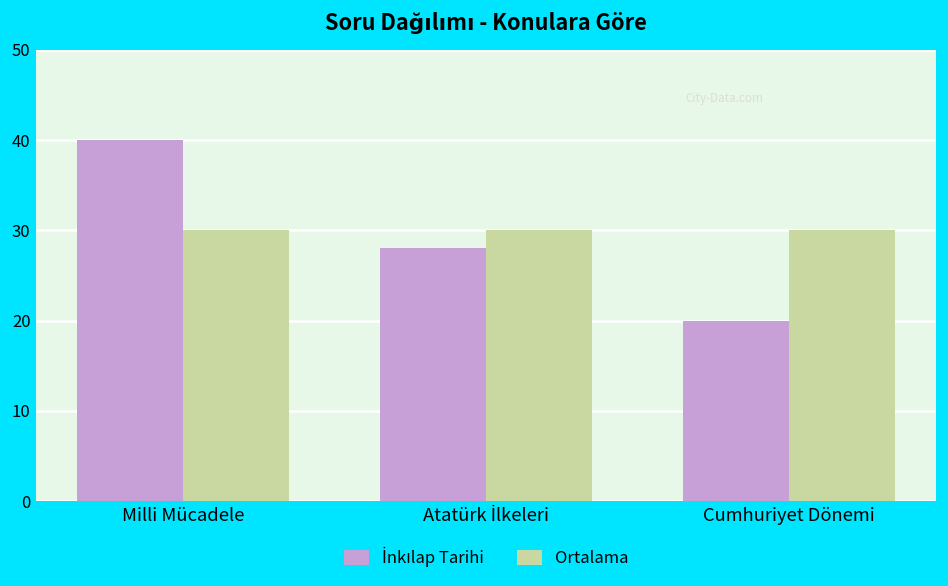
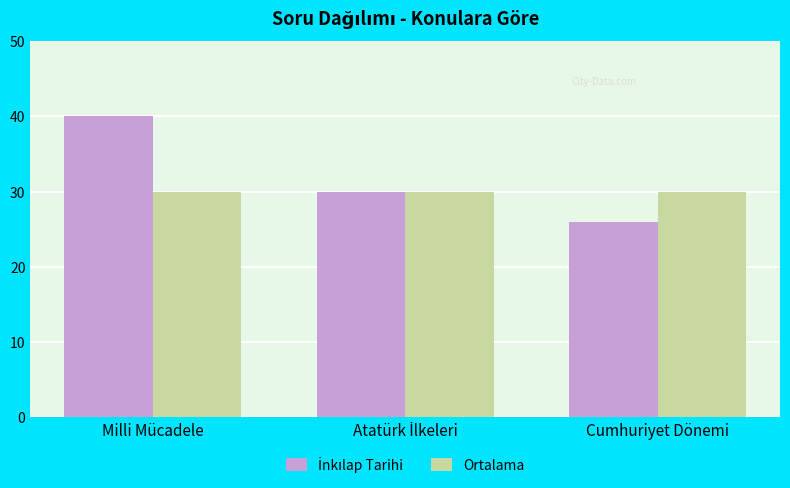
İnkılap Tarihi, Atatürk İlkeleri: 28 -> 30
İnkılap Tarihi, Cumhuriyet Dönemi: 20 -> 26
